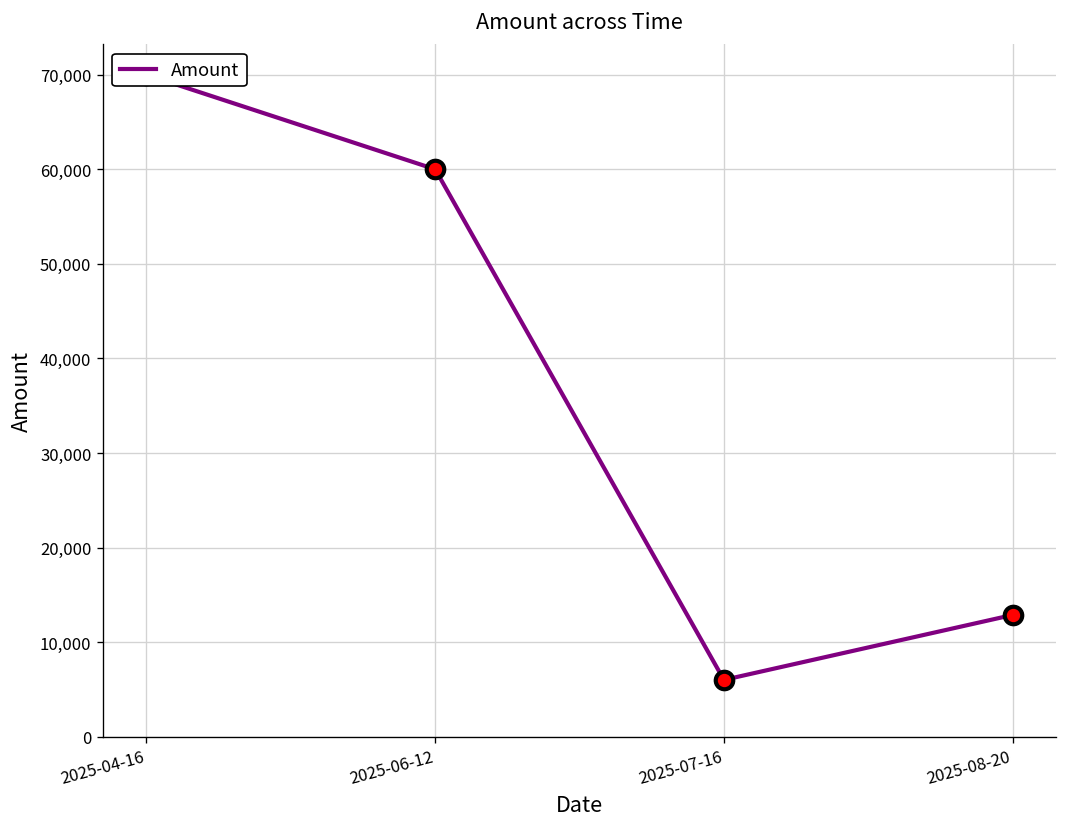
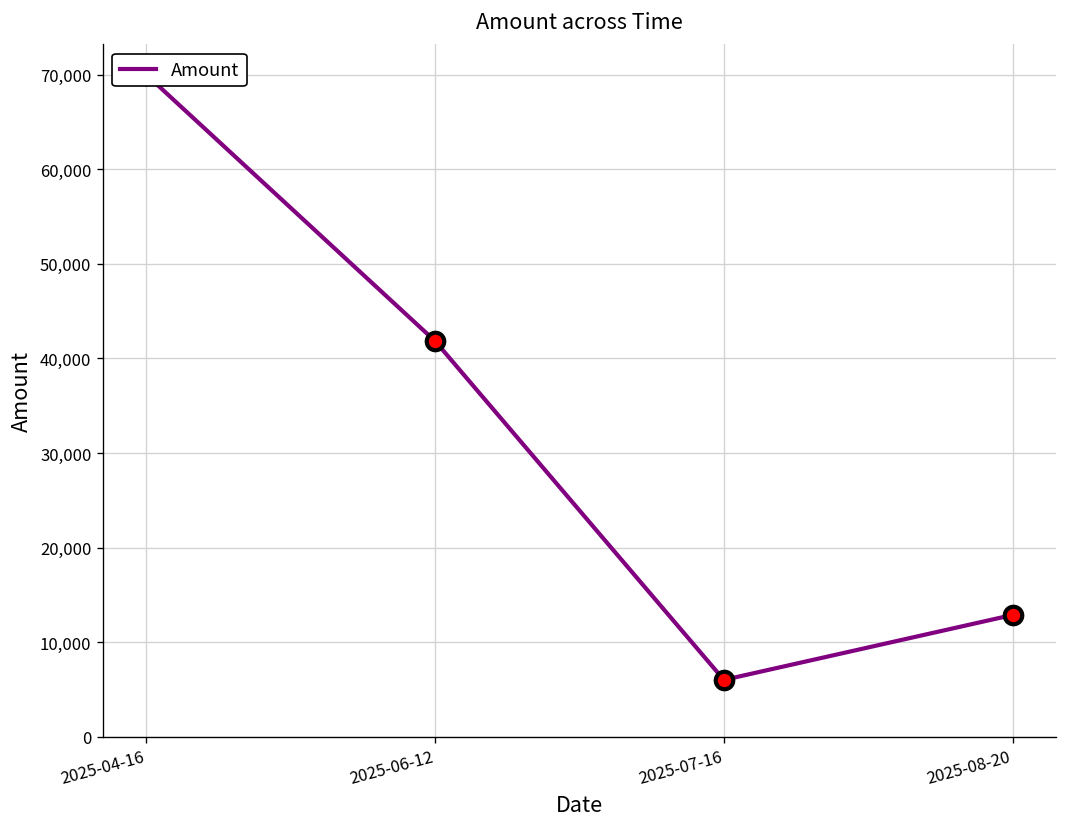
2025-06-12: 60,000 -> 42,000
